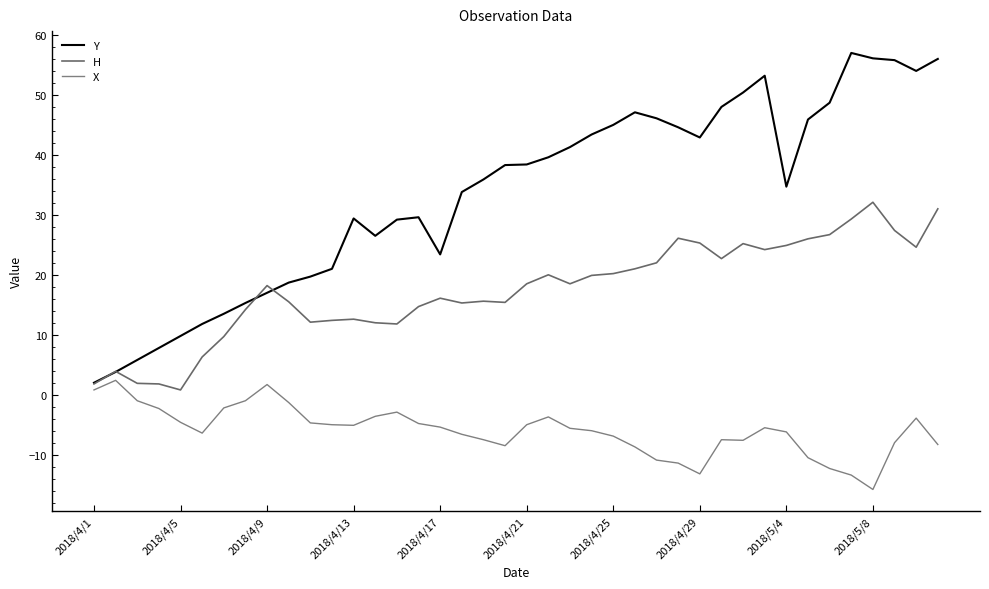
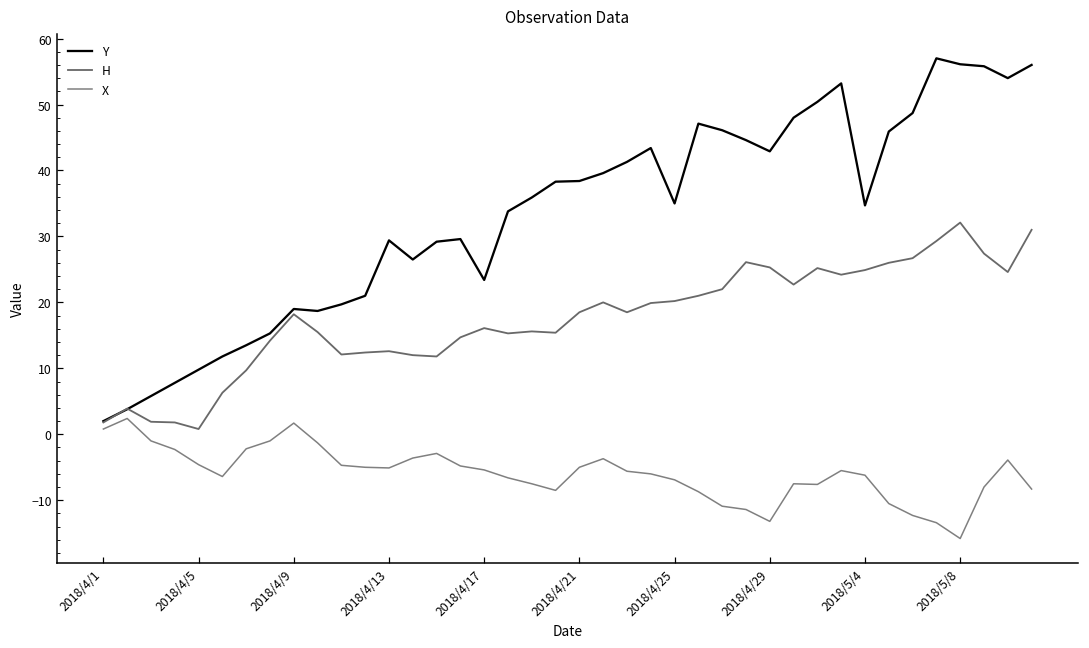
Y, 2018/4/9: 17 -> 19
Y, 2018/4/25: 45 -> 35
